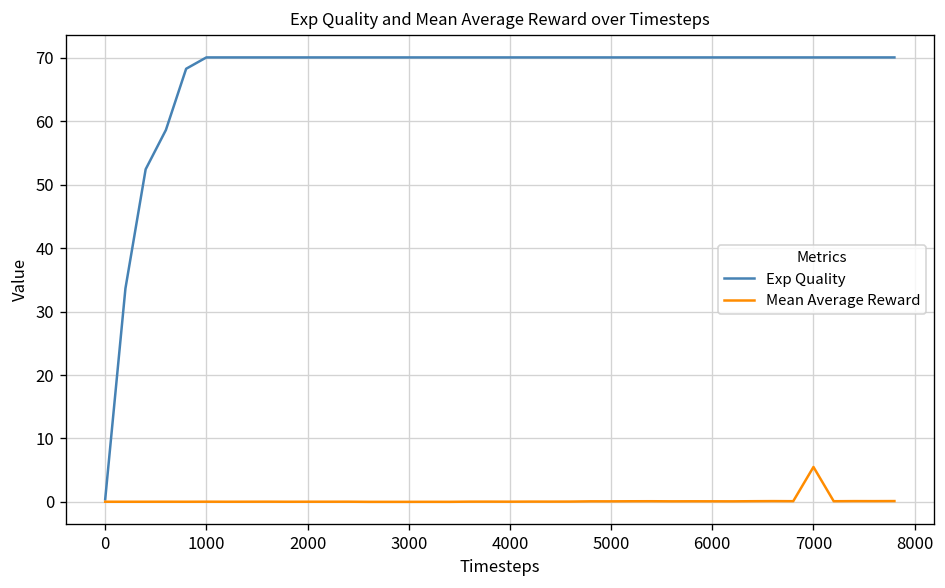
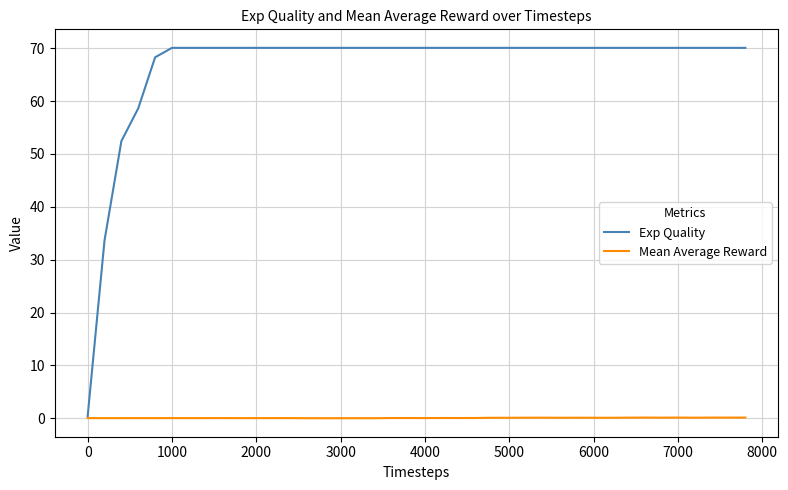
Mean Average Reward, 7000: 6 -> 0
